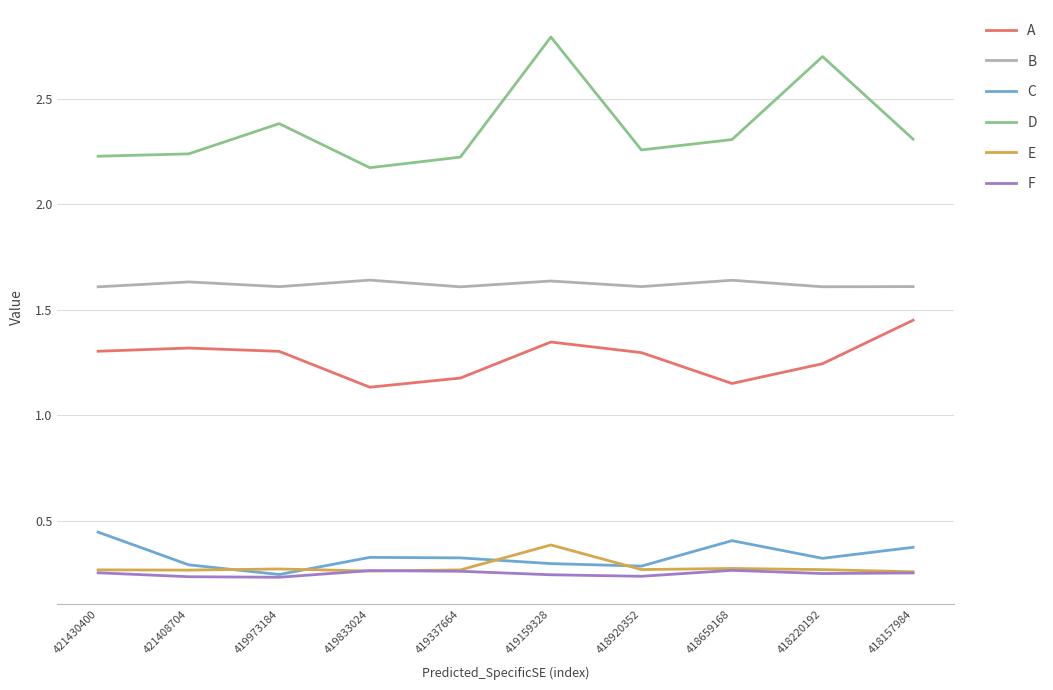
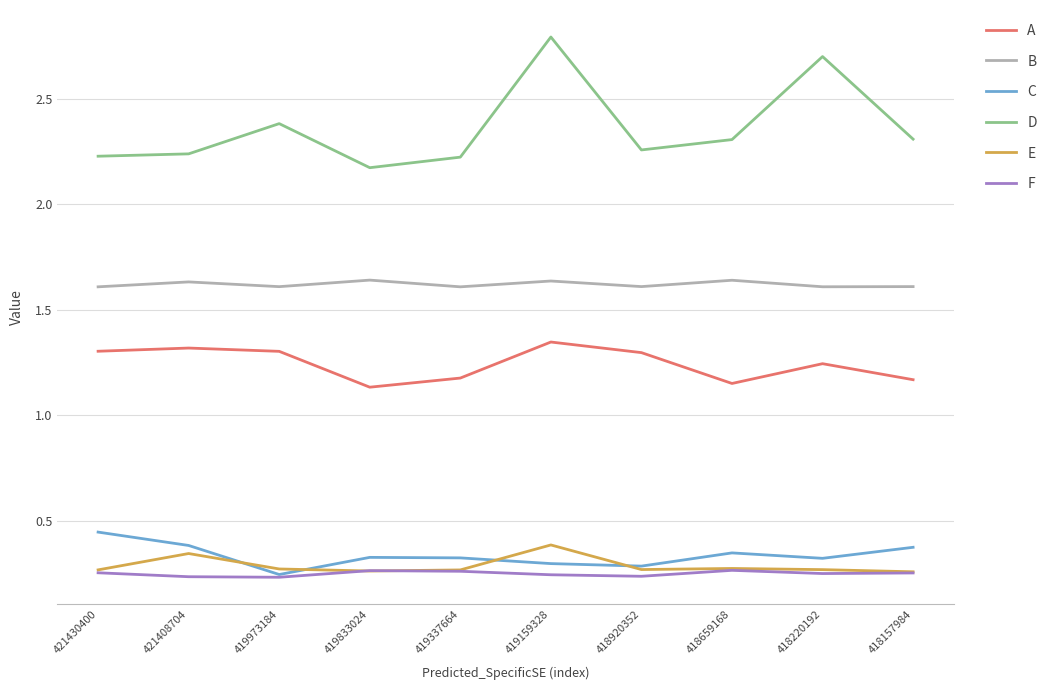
C, 421408704: 0.29 -> 0.38
E, 421408704: 0.27 -> 0.34
C, 418659168: 0.41 -> 0.35
A, 418157984: 1.45 -> 1.17
